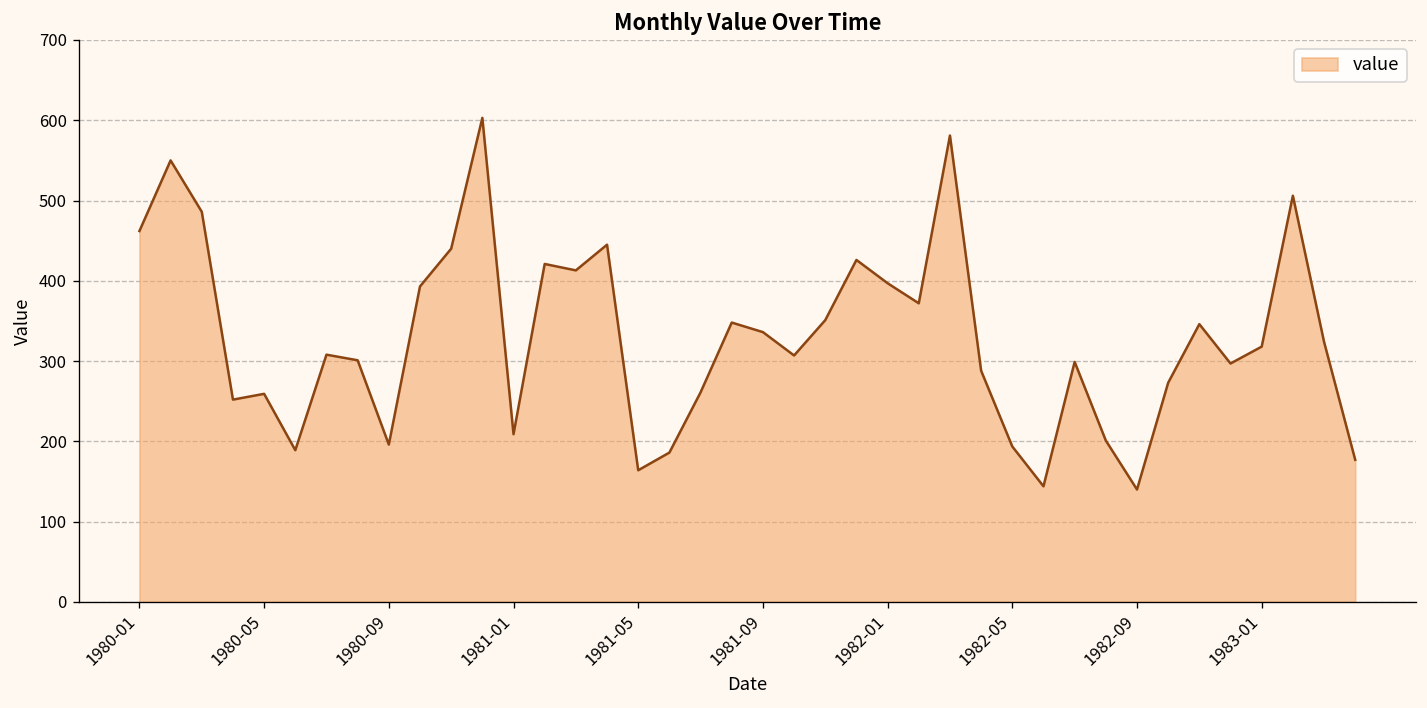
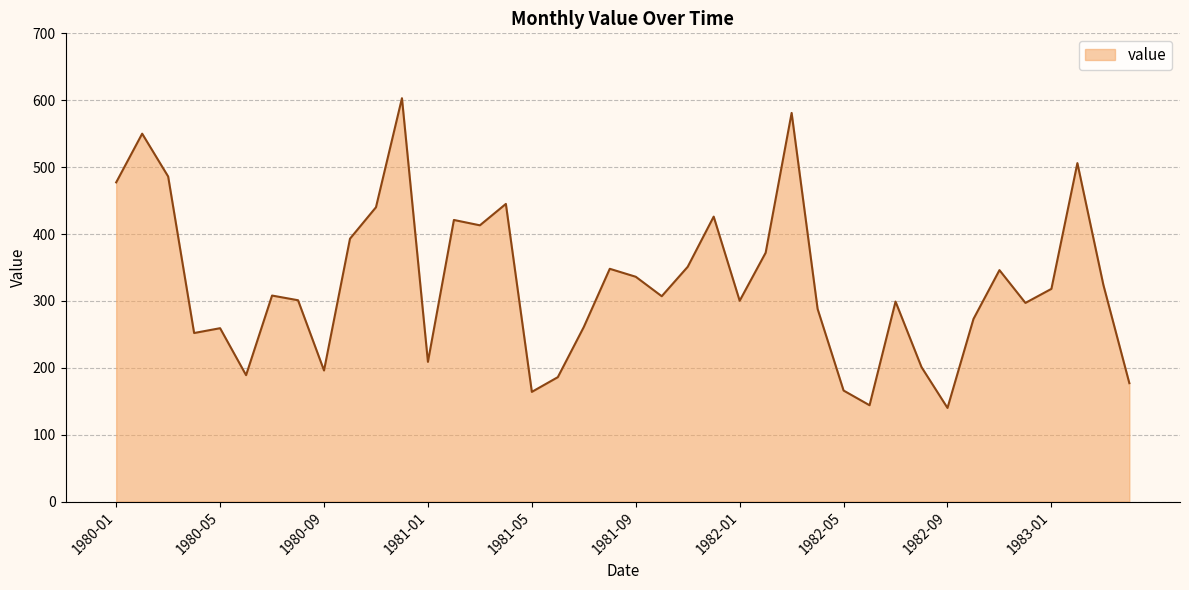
1980-01: 460 -> 480
1982-01: 400 -> 300
1982-05: 190 -> 170
